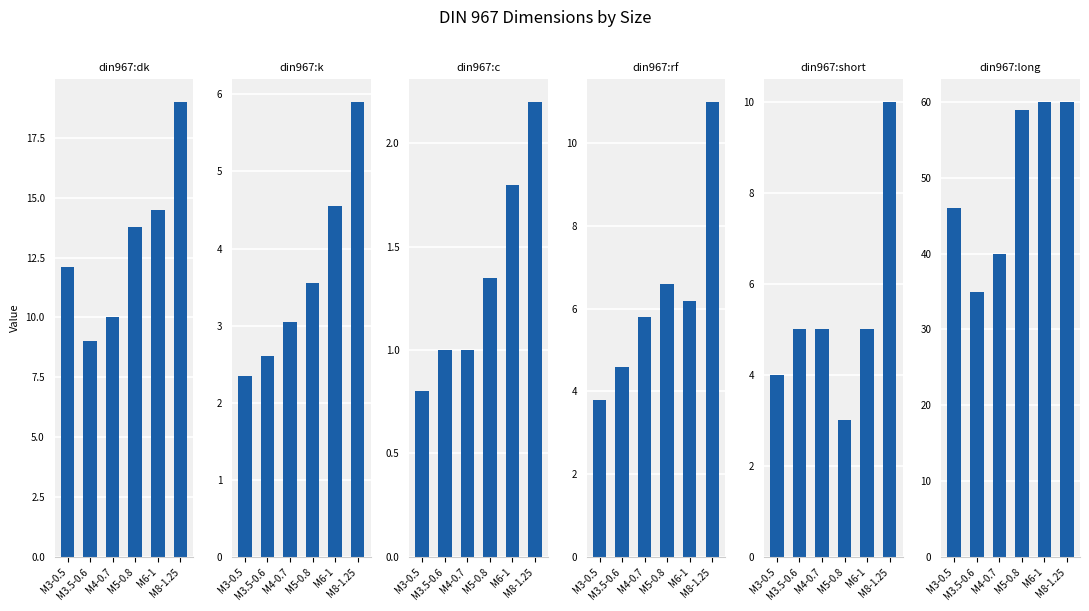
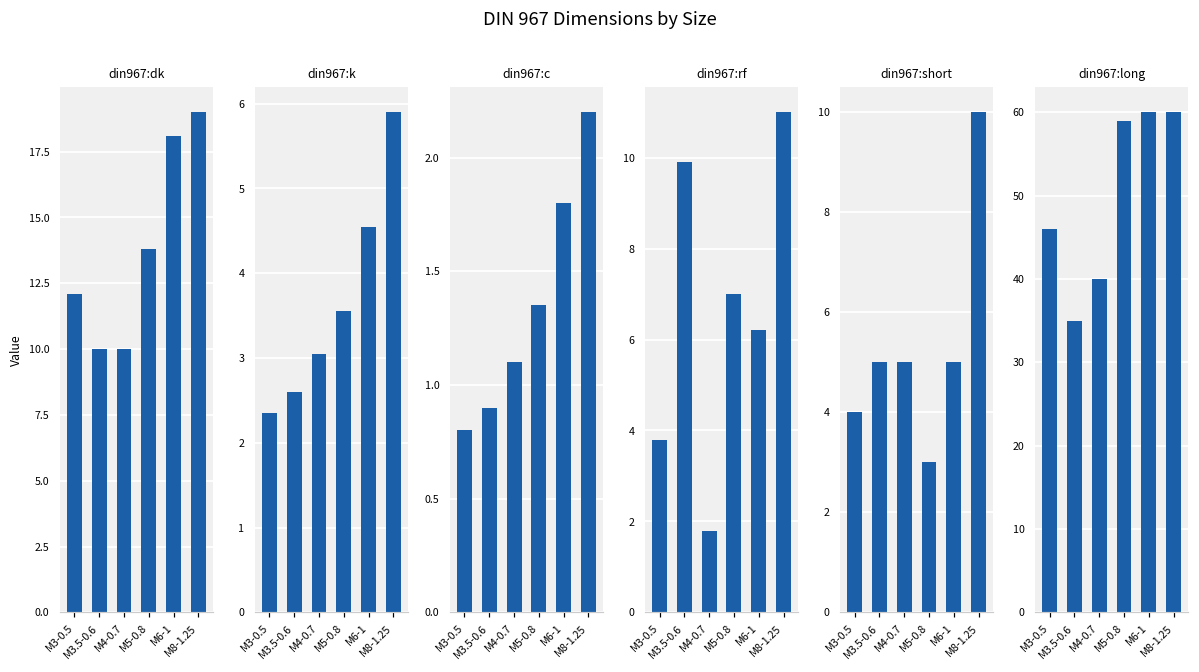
din967:dk, M3.5-0.6: 9 -> 10
din967:dk, M6-1: 14.5 -> 18.1
din967:c, M3.5-0.6: 1.0 -> 0.9
din967:c, M4-0.7: 1.0 -> 1.1
din967:rf, M3.5-0.6: 4.6 -> 9.9
din967:rf, M4-0.7: 5.8 -> 1.8
din967:rf, M5-0.8: 6.6 -> 7.0
